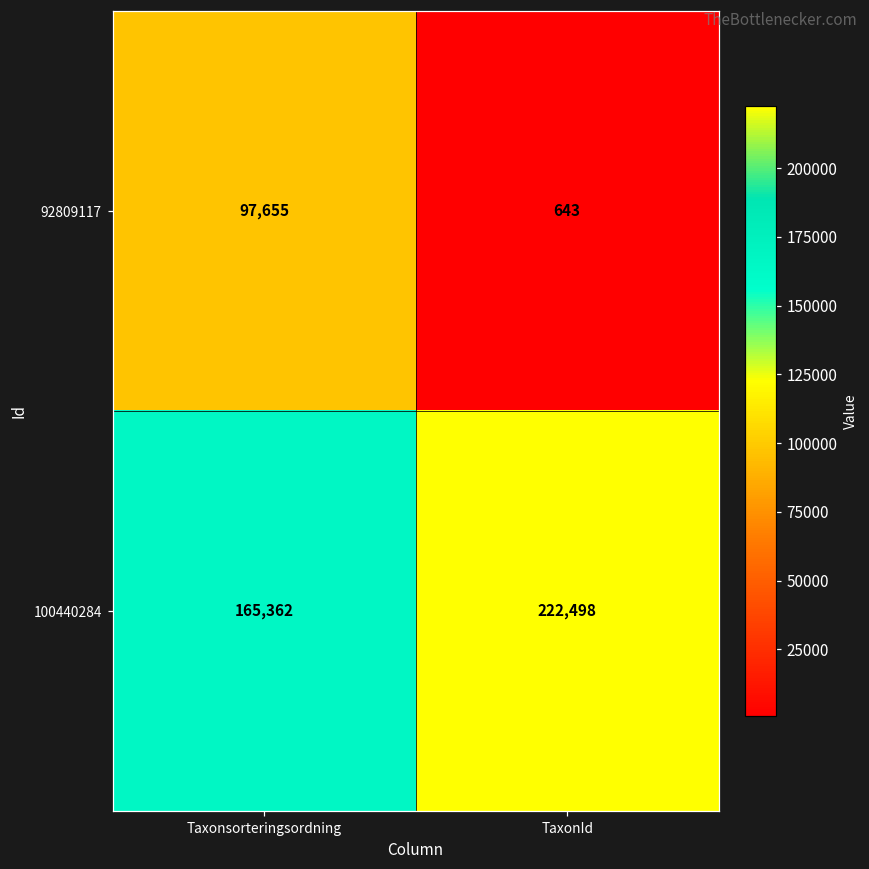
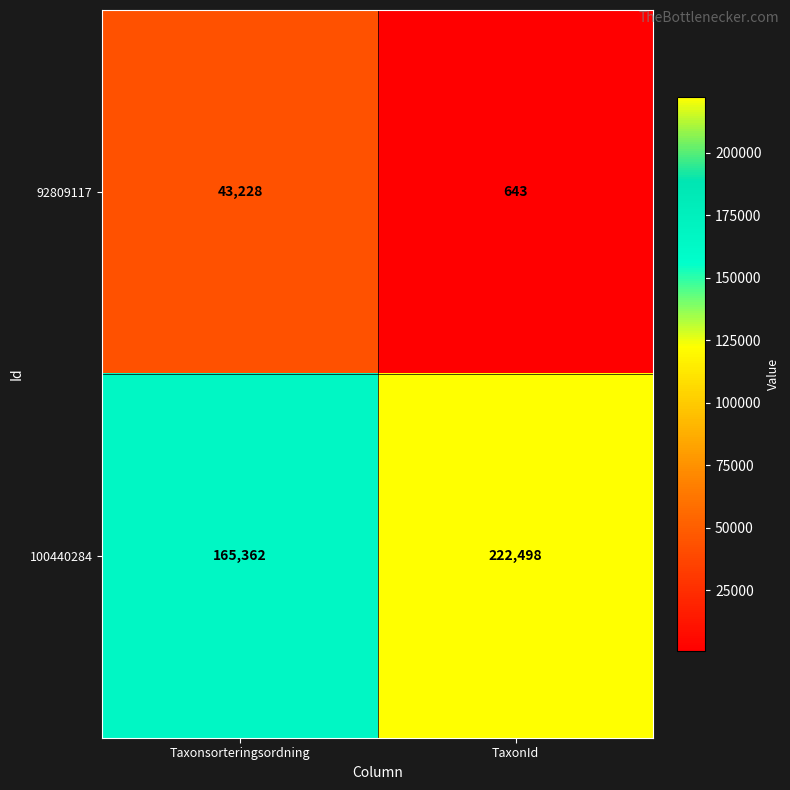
92809117, Taxonsorteringsordning: 97,655 -> 43,228
